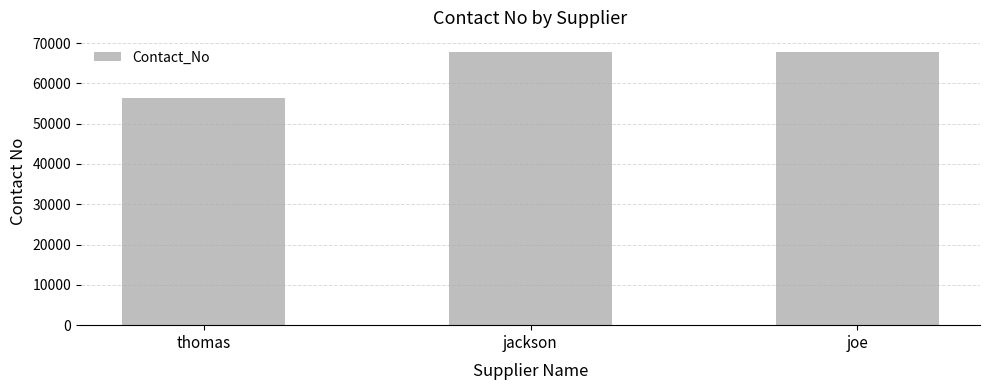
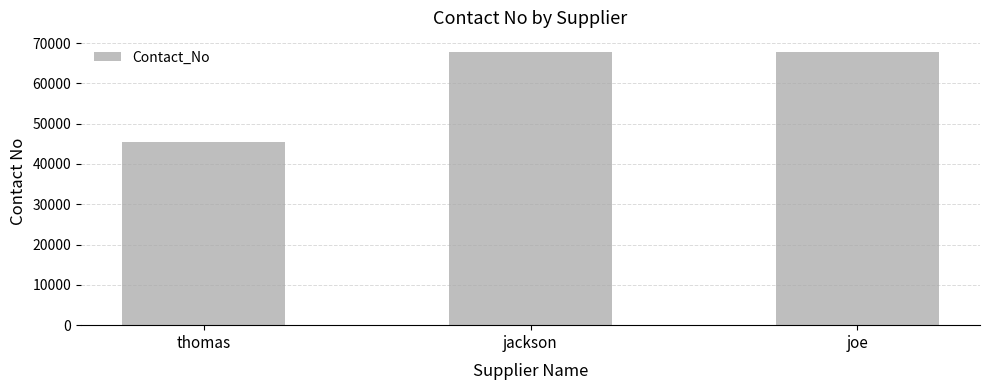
thomas: 56000 -> 45000
